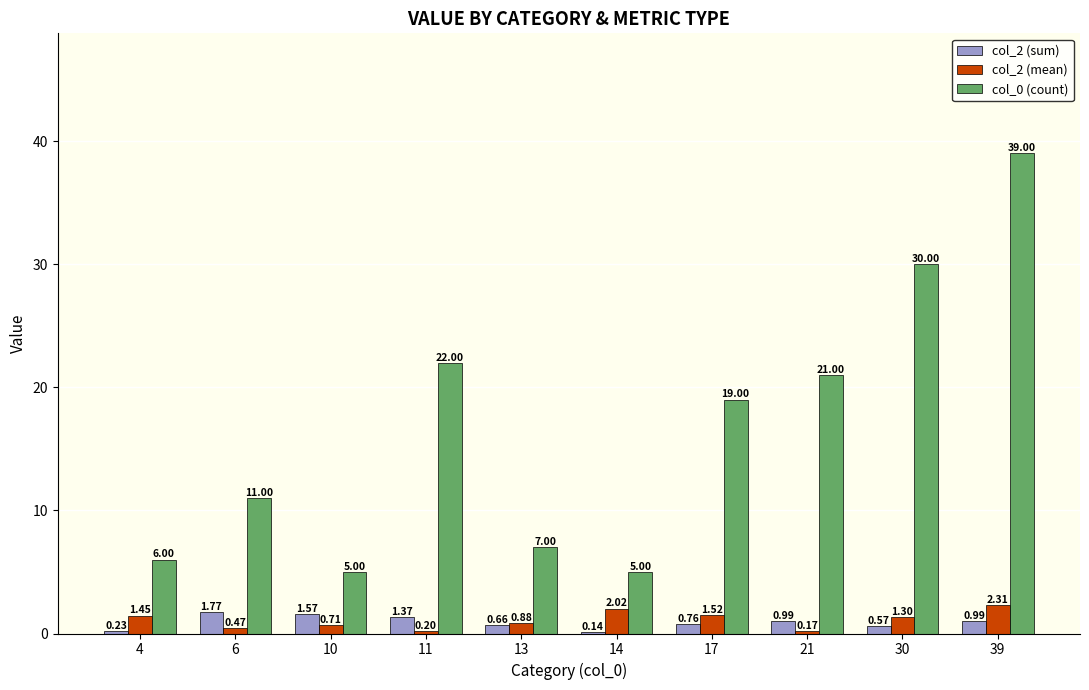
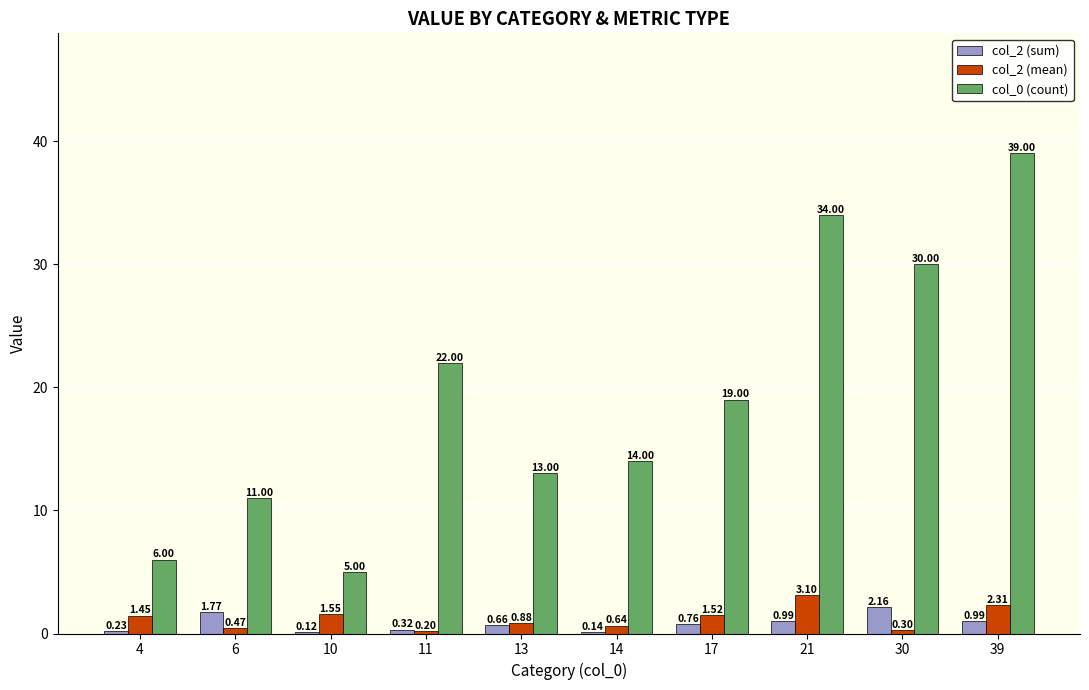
col_2 (sum), 10: 1.57 -> 0.12
col_2 (mean), 10: 0.71 -> 1.55
col_2 (sum), 11: 1.37 -> 0.32
col_0 (count), 13: 7.00 -> 13.00
col_2 (mean), 14: 2.02 -> 0.64
col_0 (count), 14: 5.00 -> 14.00
col_2 (mean), 21: 0.17 -> 3.10
col_0 (count), 21: 21.00 -> 34.00
col_2 (sum), 30: 0.57 -> 2.16
col_2 (mean), 30: 1.30 -> 0.30
